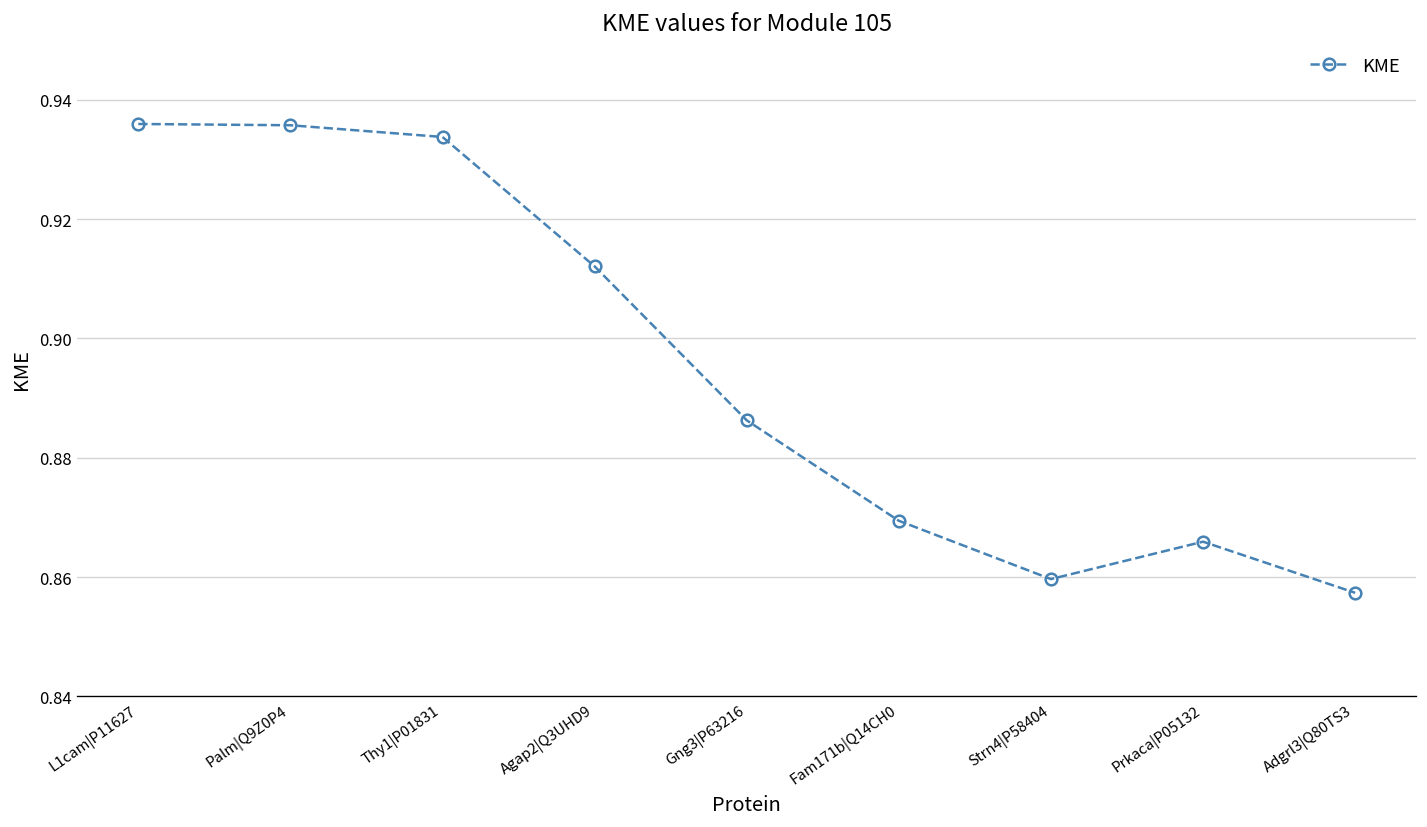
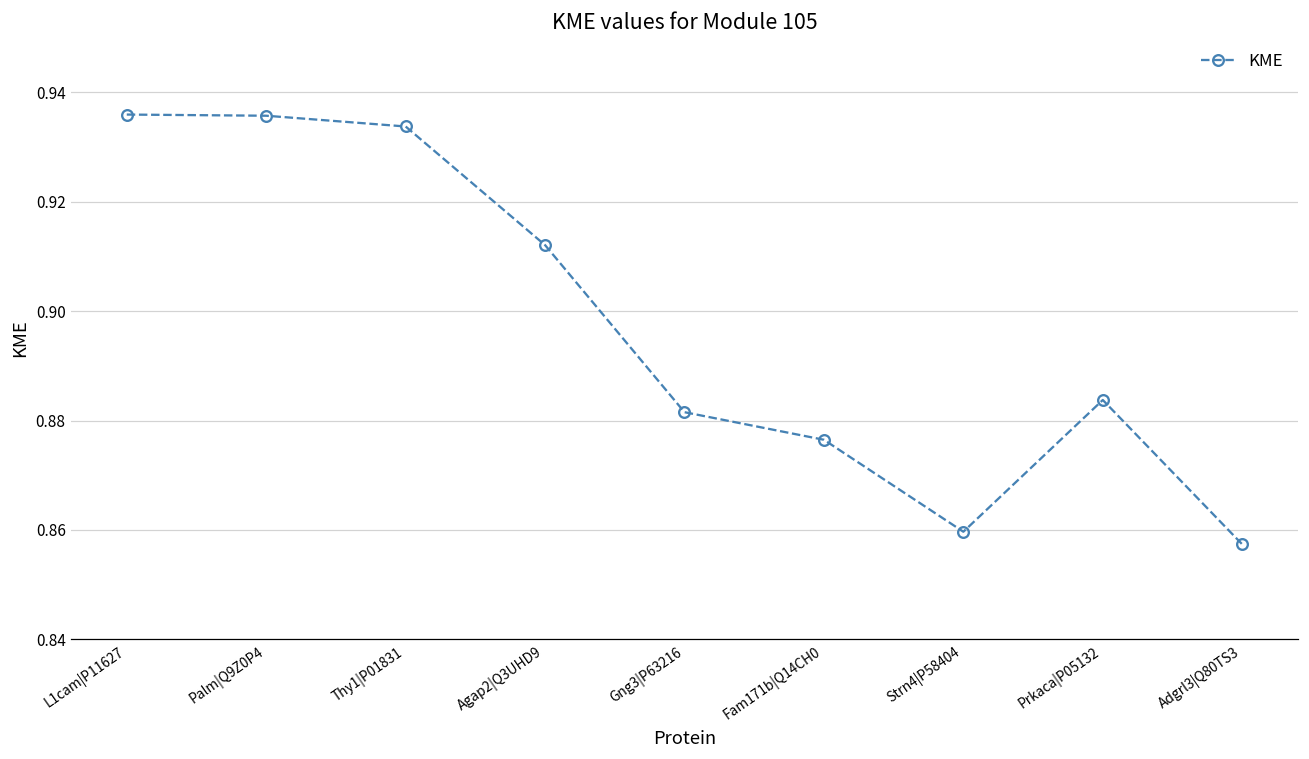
Gng3|P63216: 0.886 -> 0.882
Fam171b|Q14CH0: 0.869 -> 0.876
Prkaca|P05132: 0.866 -> 0.884
